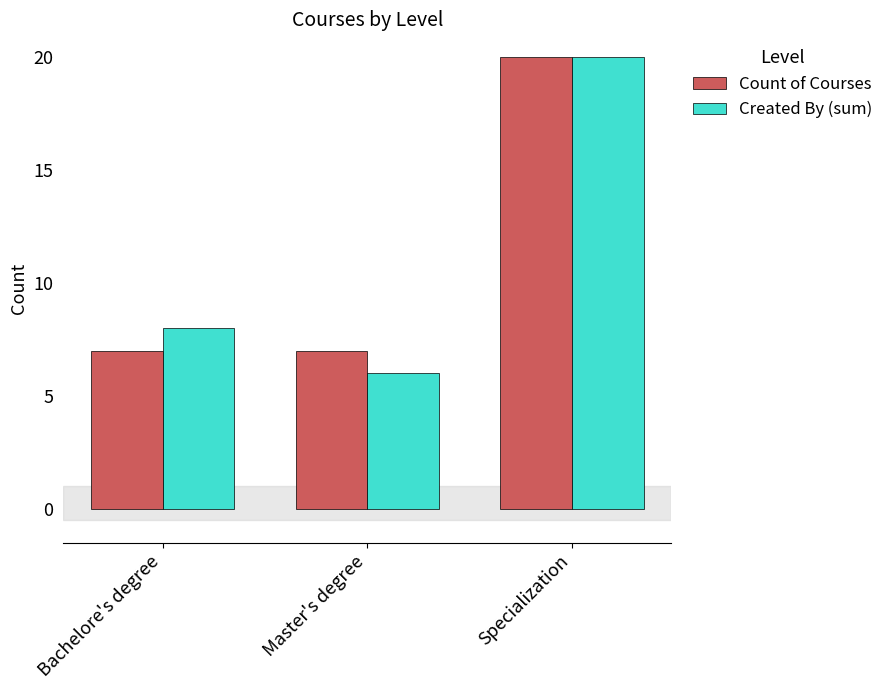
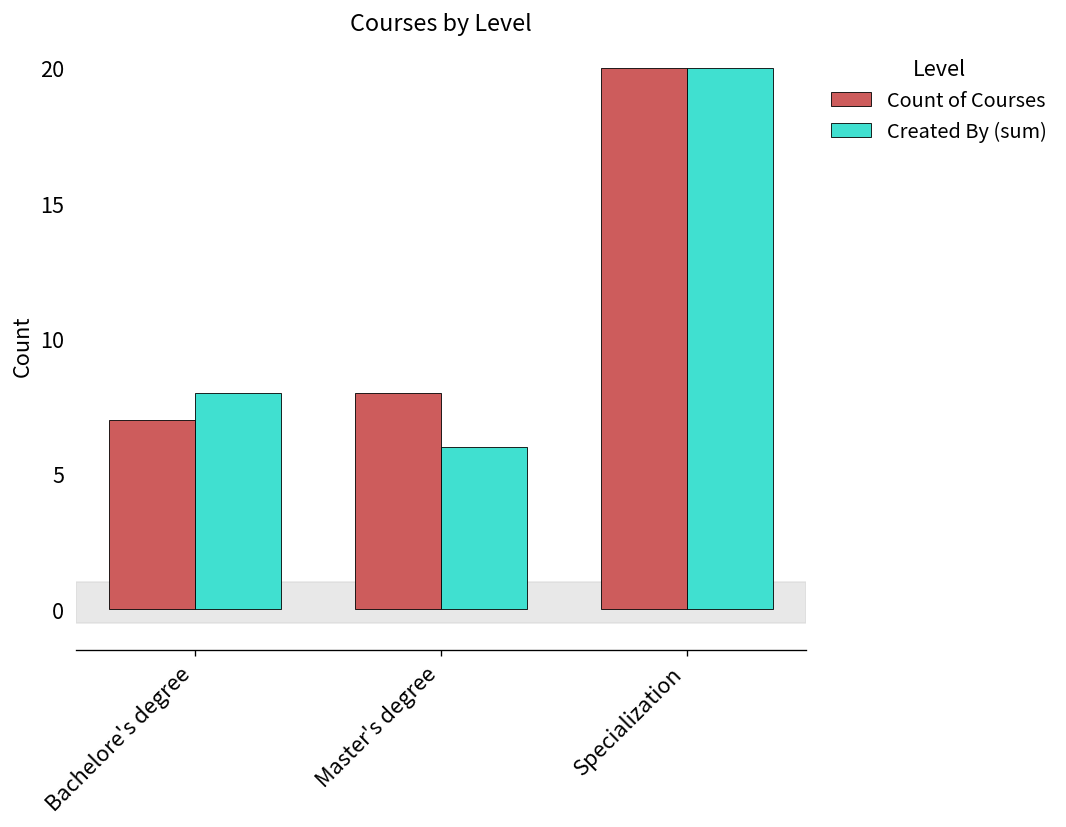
Count of Courses, Master's degree: 7 -> 8
